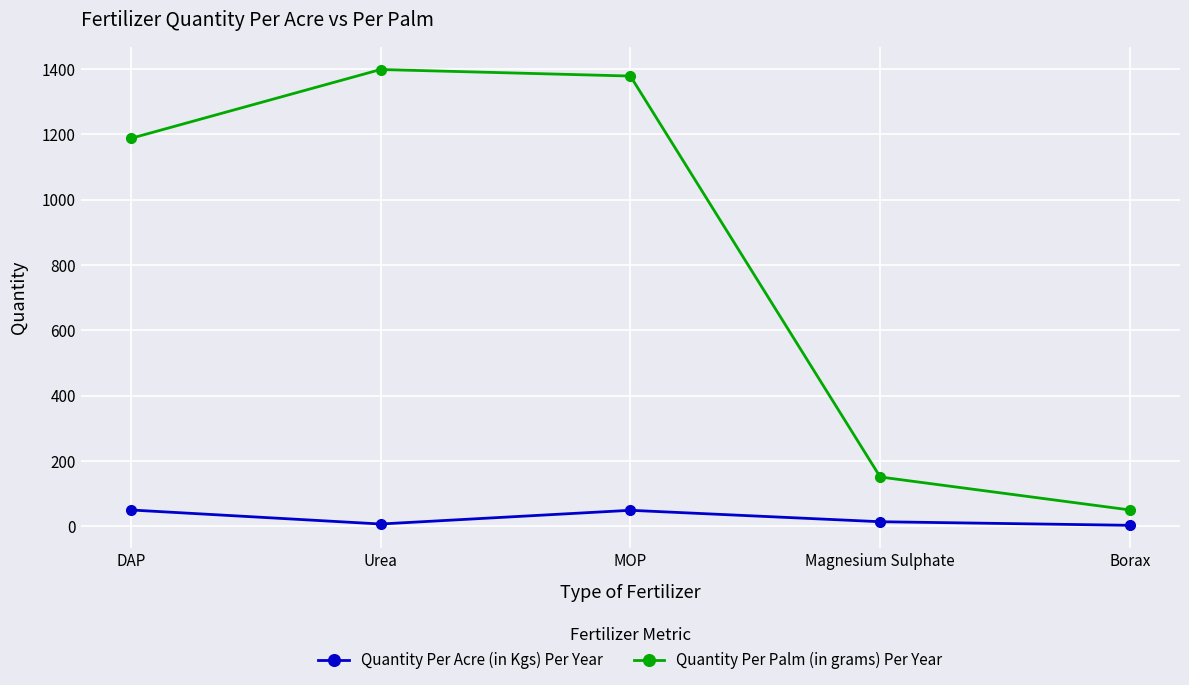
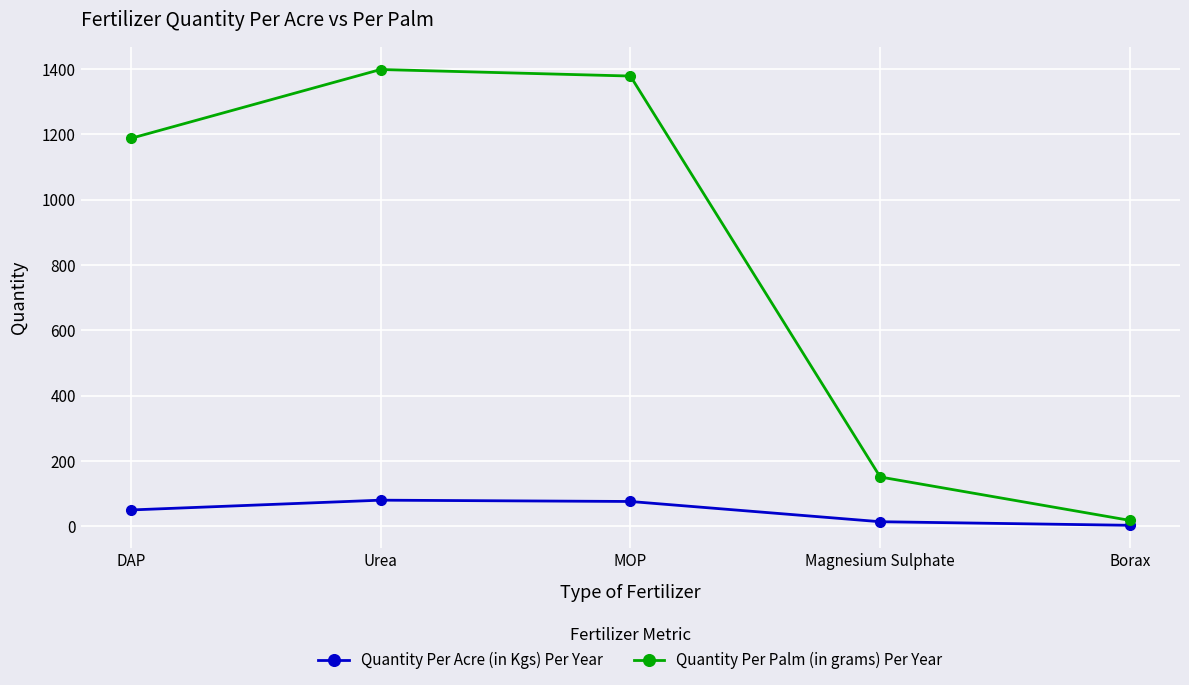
Quantity Per Acre (in Kgs) Per Year, Urea: 10 -> 80
Quantity Per Acre (in Kgs) Per Year, MOP: 50 -> 80
Quantity Per Palm (in grams) Per Year, Borax: 50 -> 20
